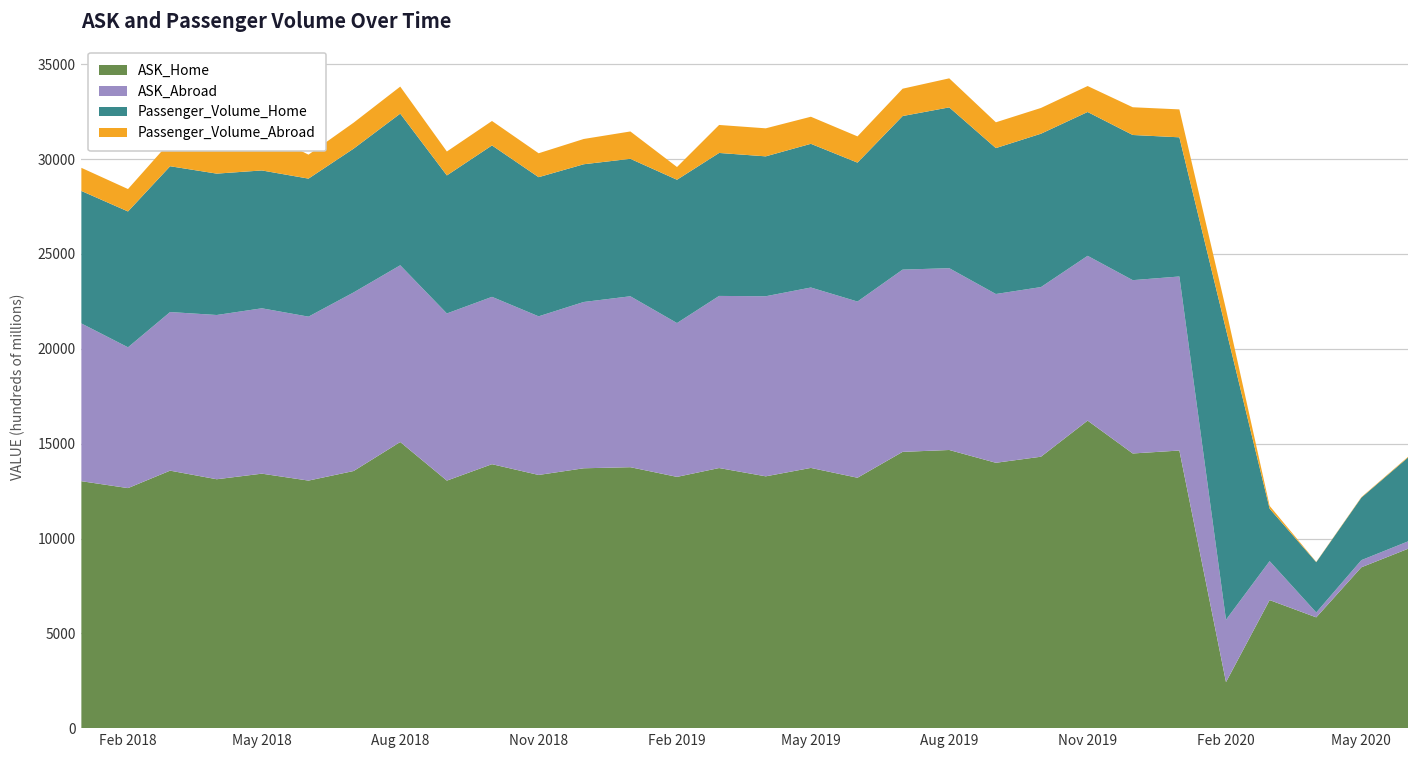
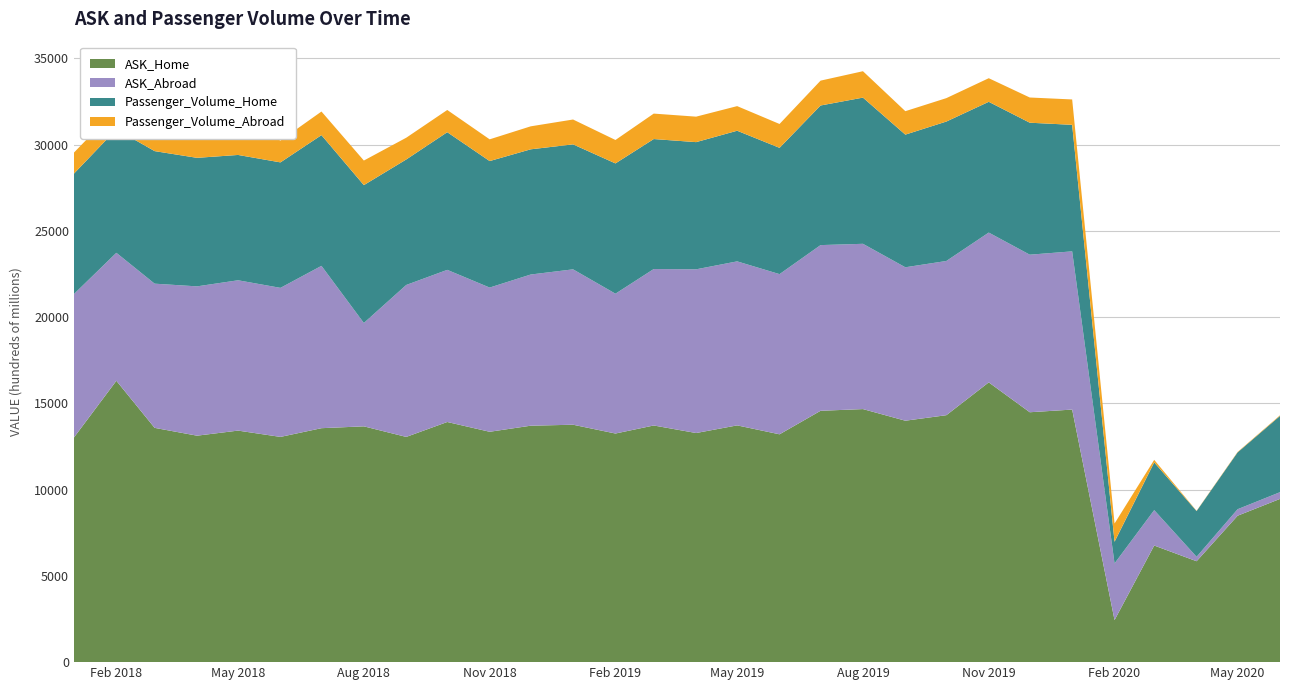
ASK_Home, Feb 2018: 12700 -> 16300
ASK_Home, Aug 2018: 15100 -> 13700
ASK_Abroad, Aug 2018: 9300 -> 6000
Passenger_Volume_Abroad, Feb 2019: 700 -> 1400
Passenger_Volume_Home, Feb 2020: 15300 -> 1300
